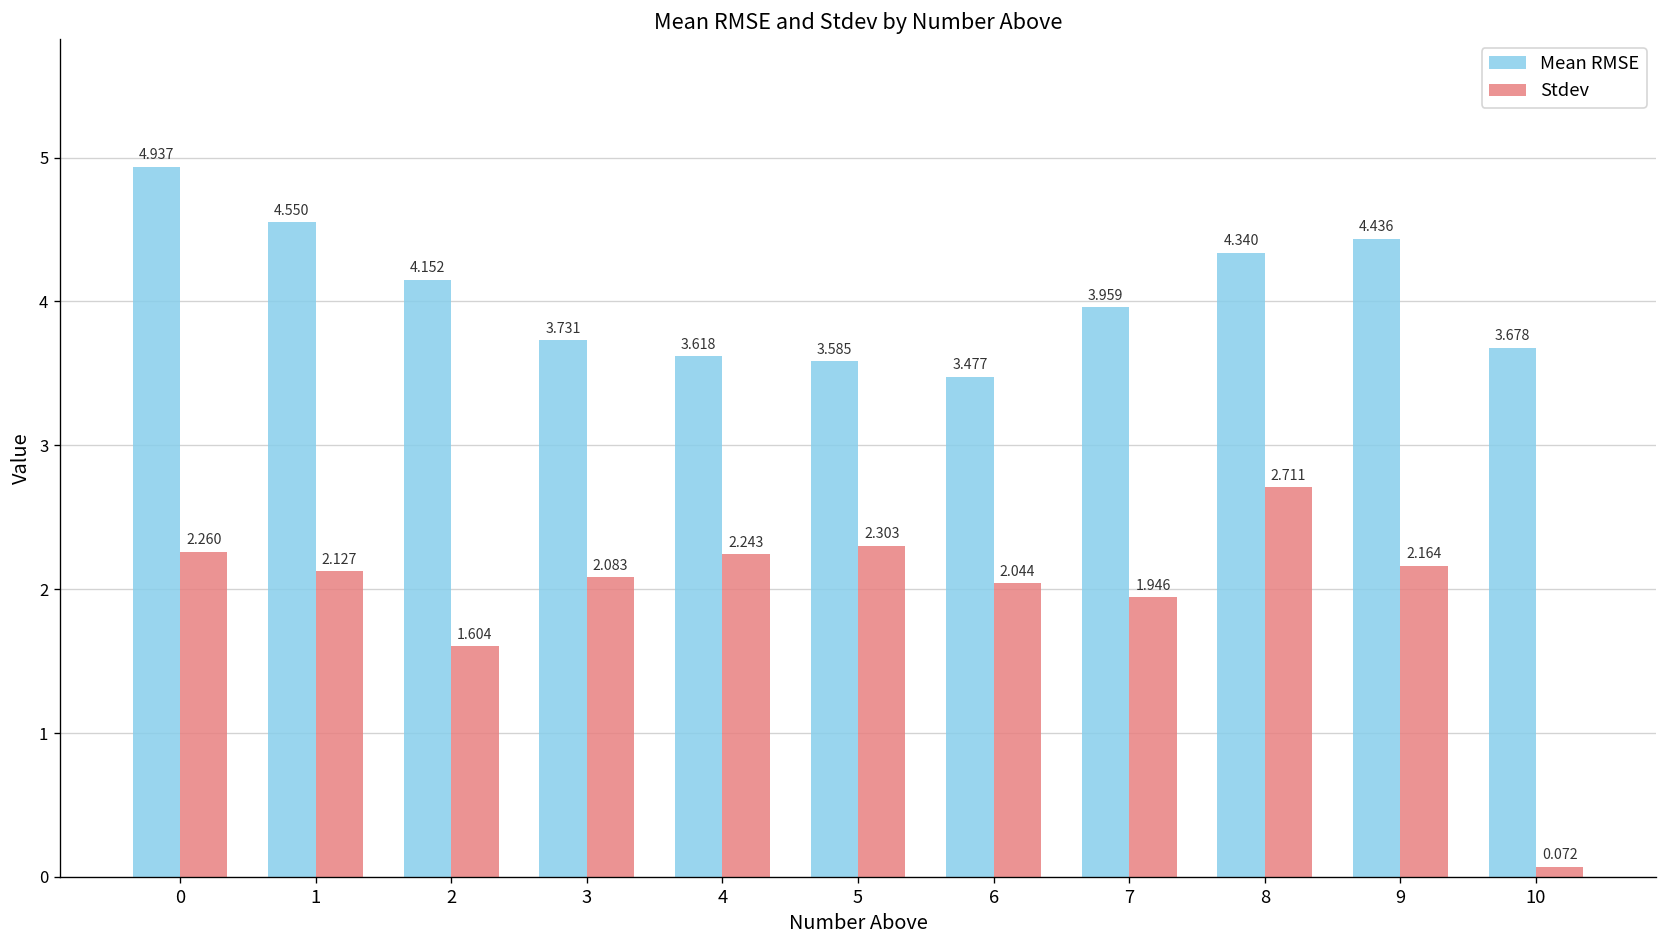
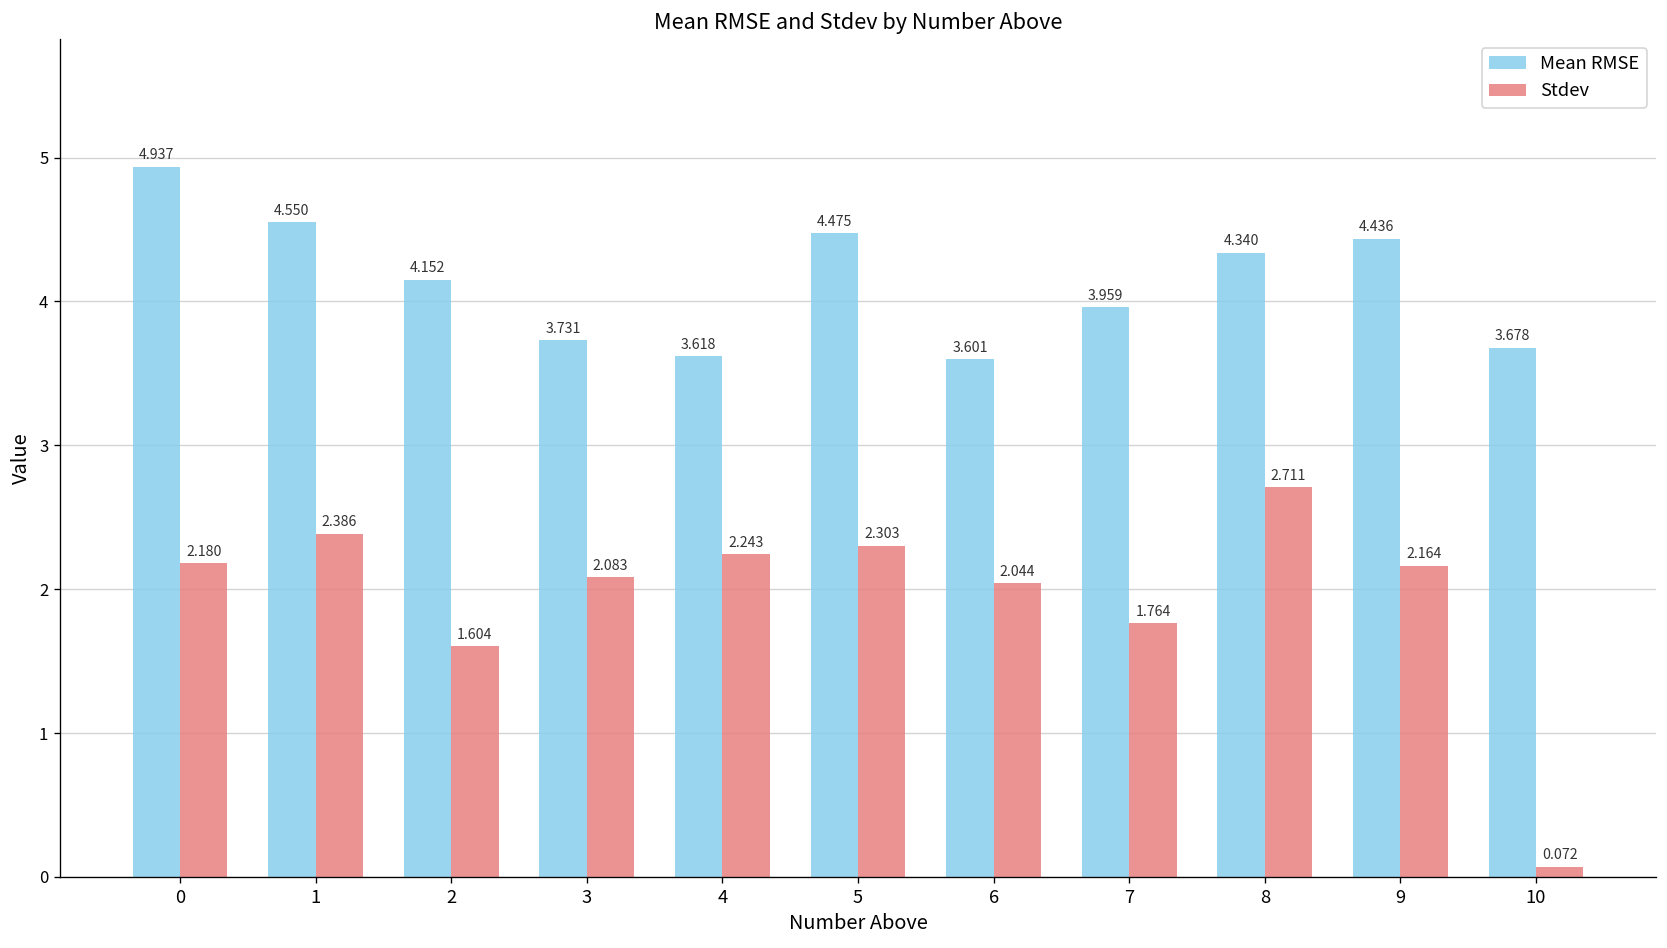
Stdev, 0: 2.260 -> 2.180
Stdev, 1: 2.127 -> 2.386
Mean RMSE, 5: 3.585 -> 4.475
Mean RMSE, 6: 3.477 -> 3.601
Stdev, 7: 1.946 -> 1.764
